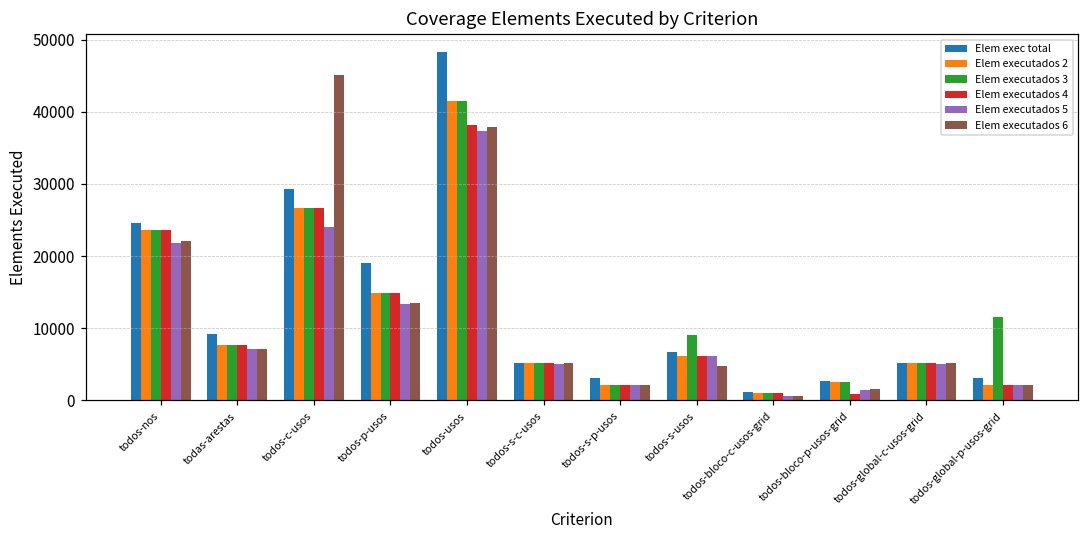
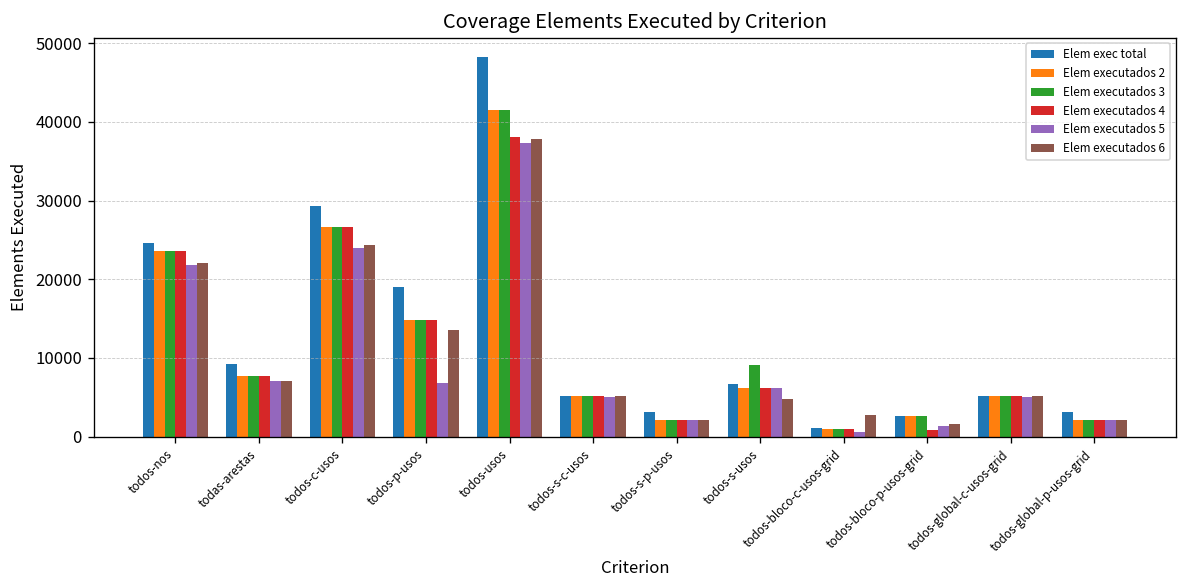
Elem executados 6, todos-c-usos: 45000 -> 24000
Elem executados 5, todos-p-usos: 13000 -> 7000
Elem executados 6, todos-bloco-c-usos-grid: 1000 -> 3000
Elem executados 3, todos-global-p-usos-grid: 11000 -> 2000
